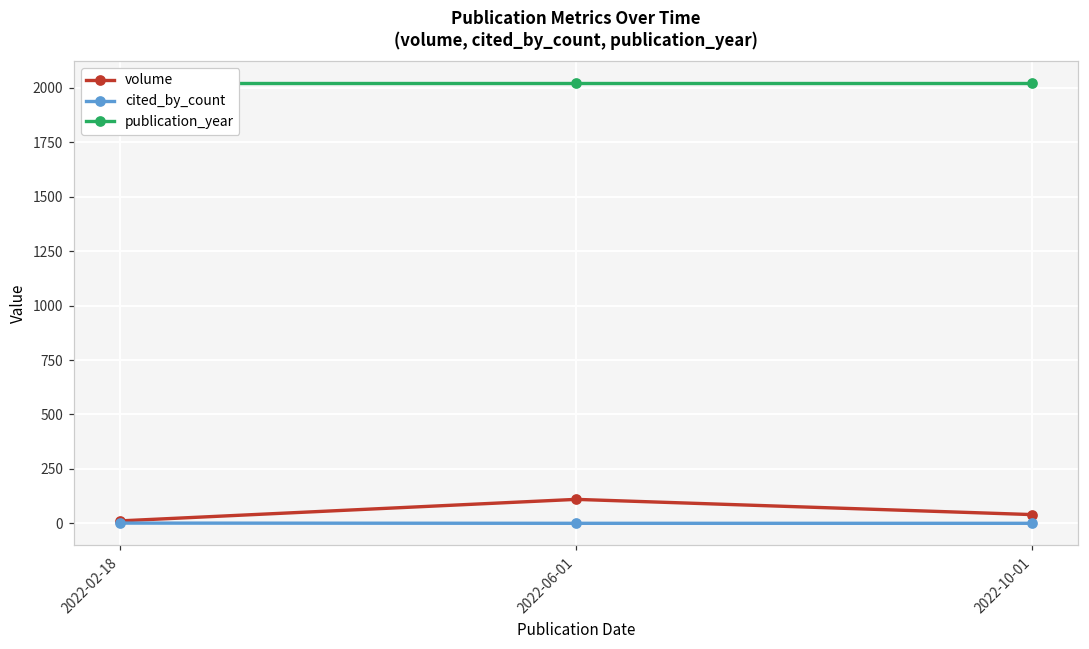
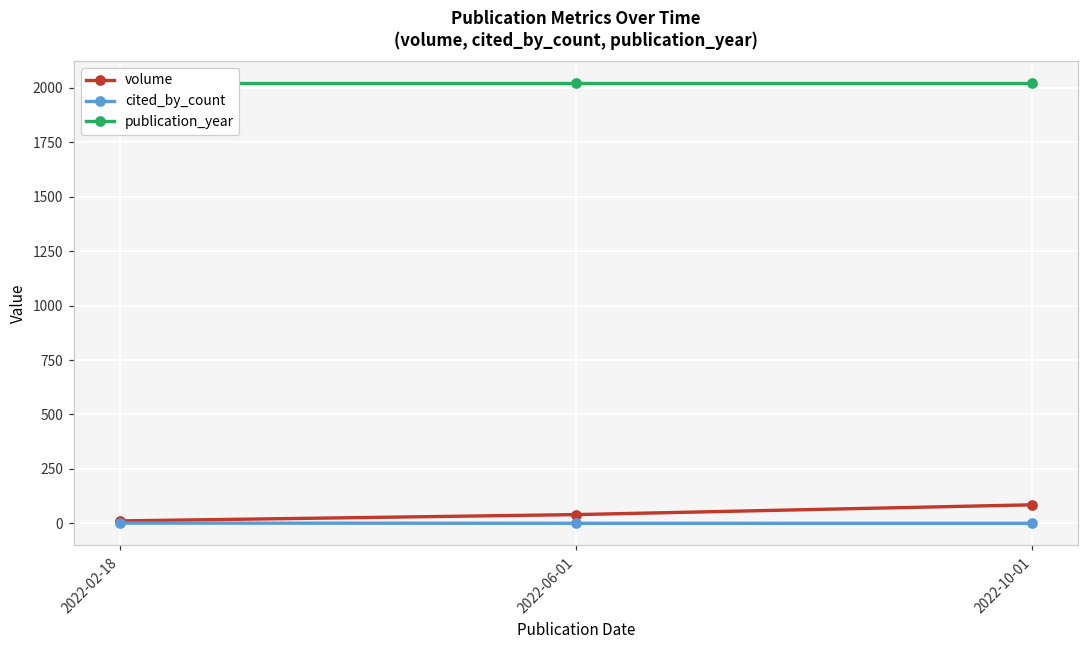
volume, 2022-06-01: 110 -> 40
volume, 2022-10-01: 40 -> 90
